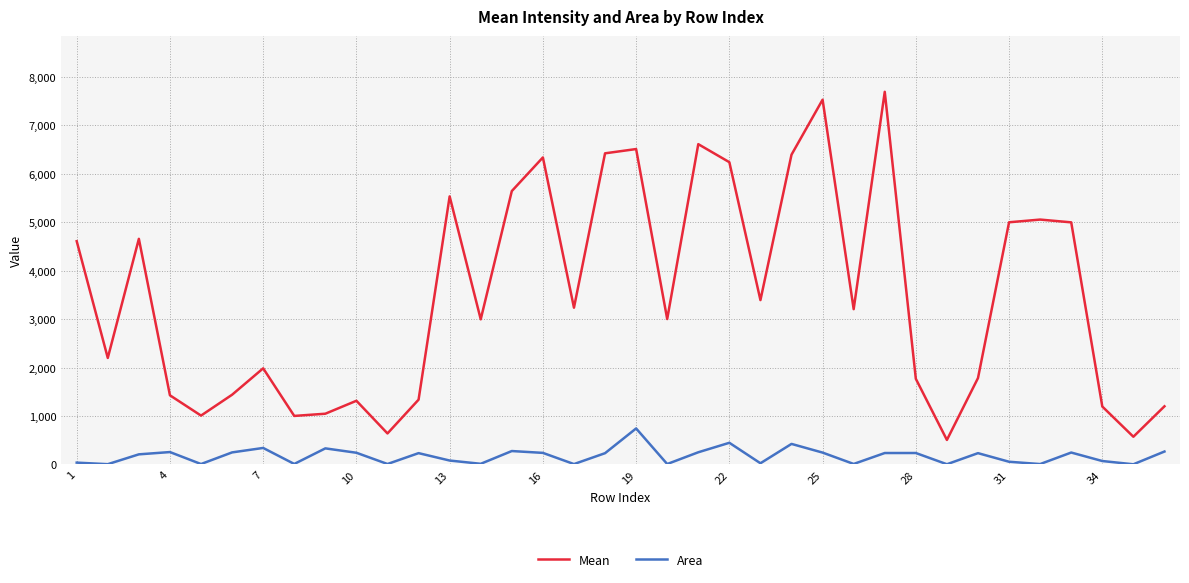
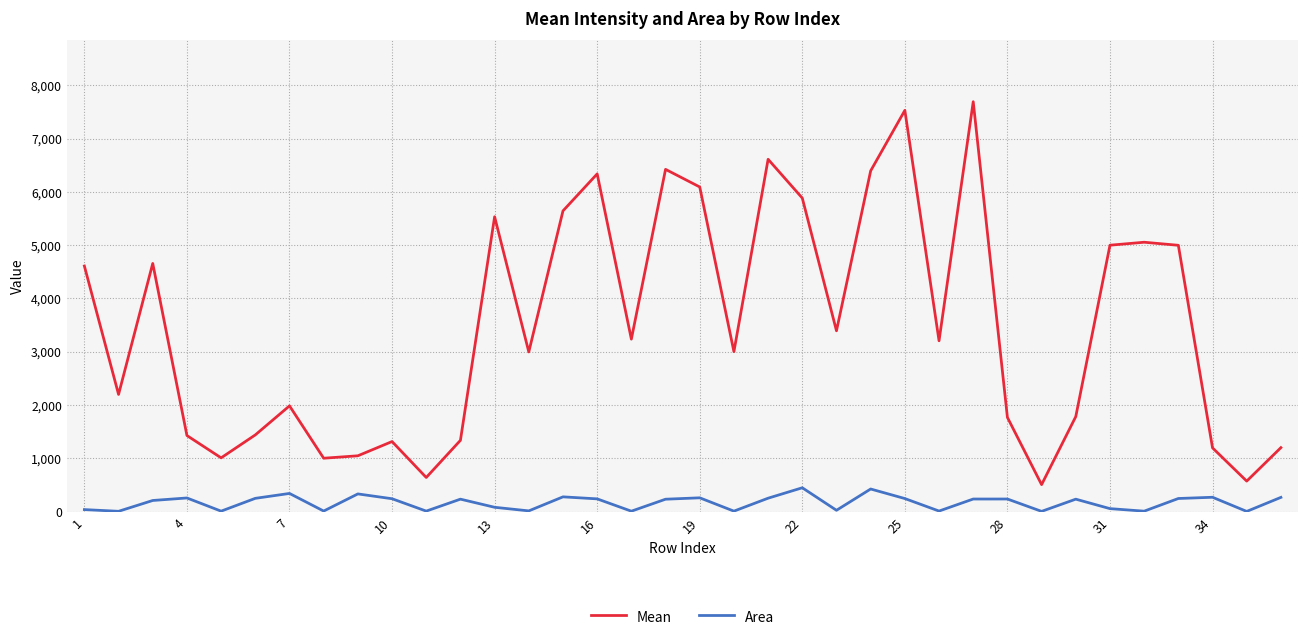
Mean, 19: 6,500 -> 6,100
Area, 19: 700 -> 300
Mean, 22: 6,200 -> 5,900
Area, 34: 100 -> 300
